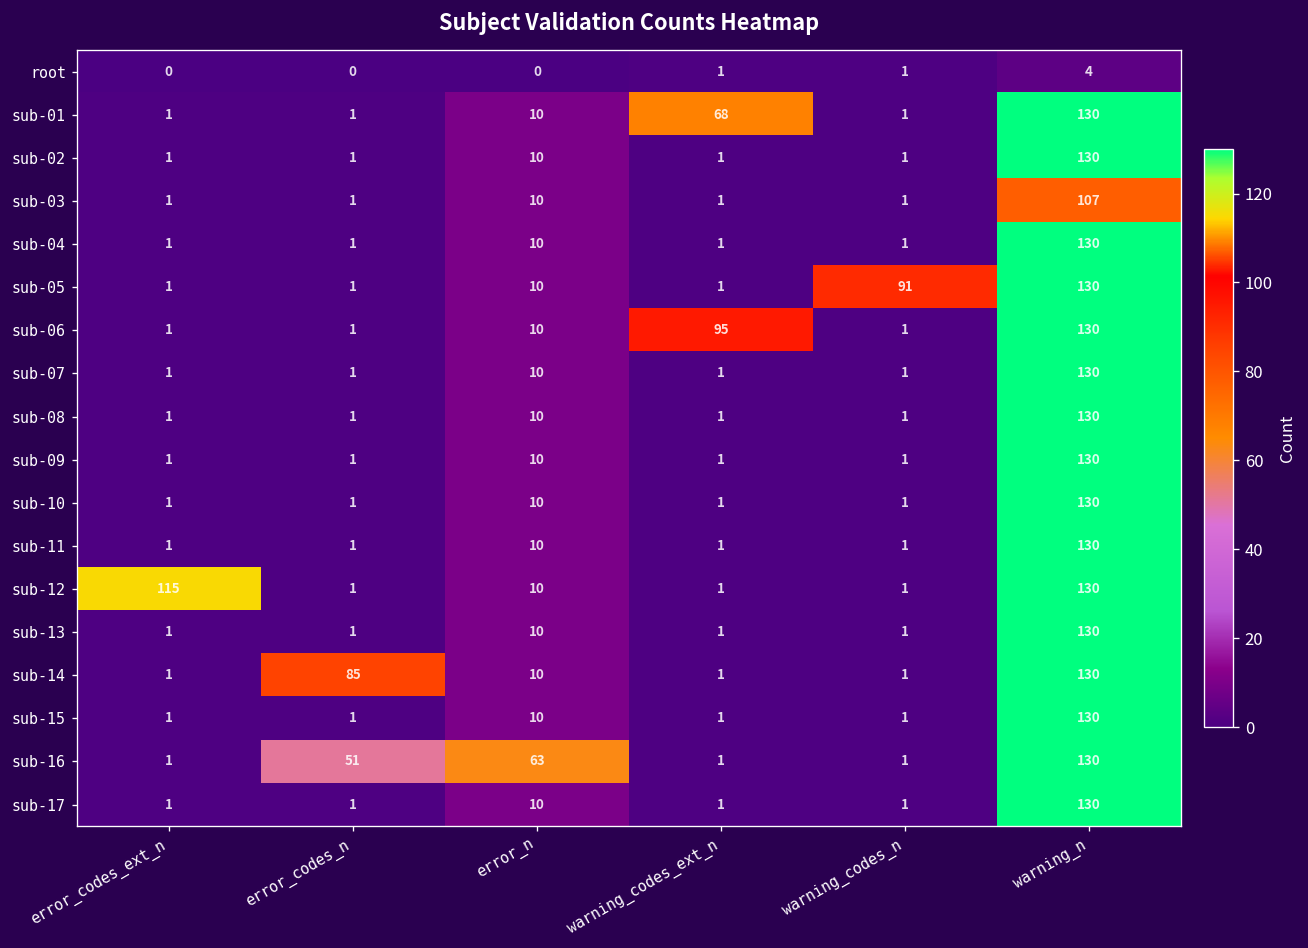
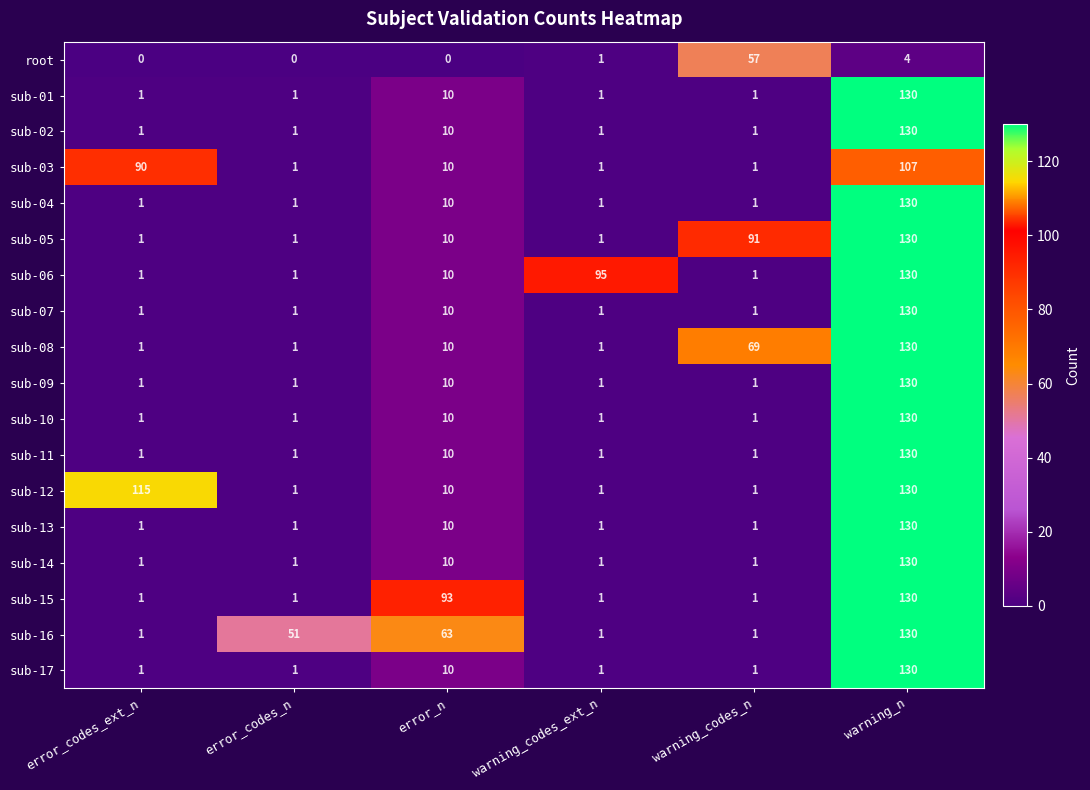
root, warning_codes_n: 1 -> 57
sub-01, warning_codes_ext_n: 68 -> 1
sub-03, error_codes_ext_n: 1 -> 90
sub-08, warning_codes_n: 1 -> 69
sub-14, error_codes_n: 85 -> 1
sub-15, error_n: 10 -> 93
